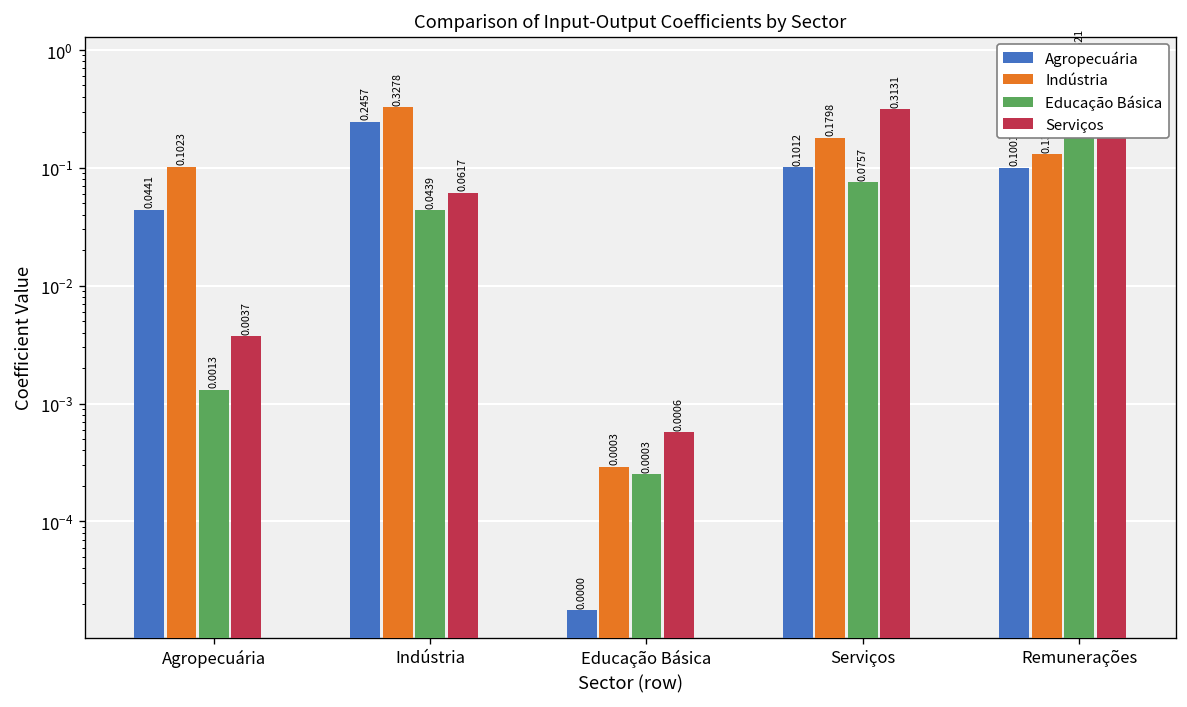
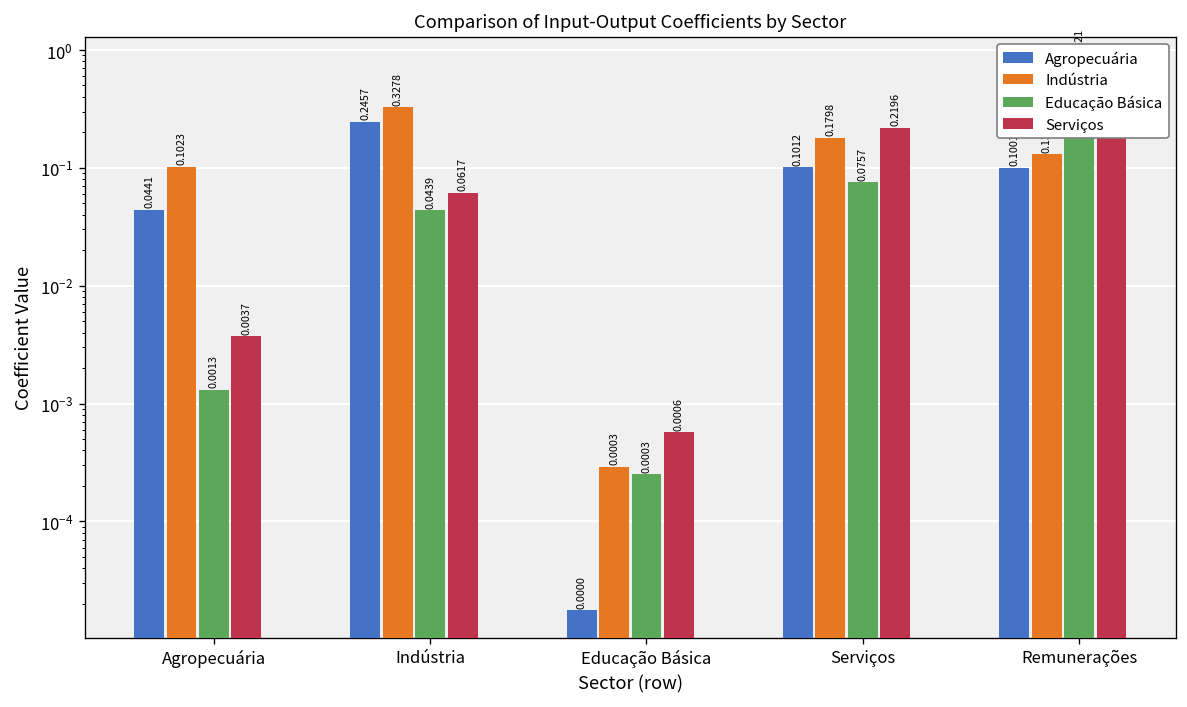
Serviços, Serviços: 0.3131 -> 0.2196
